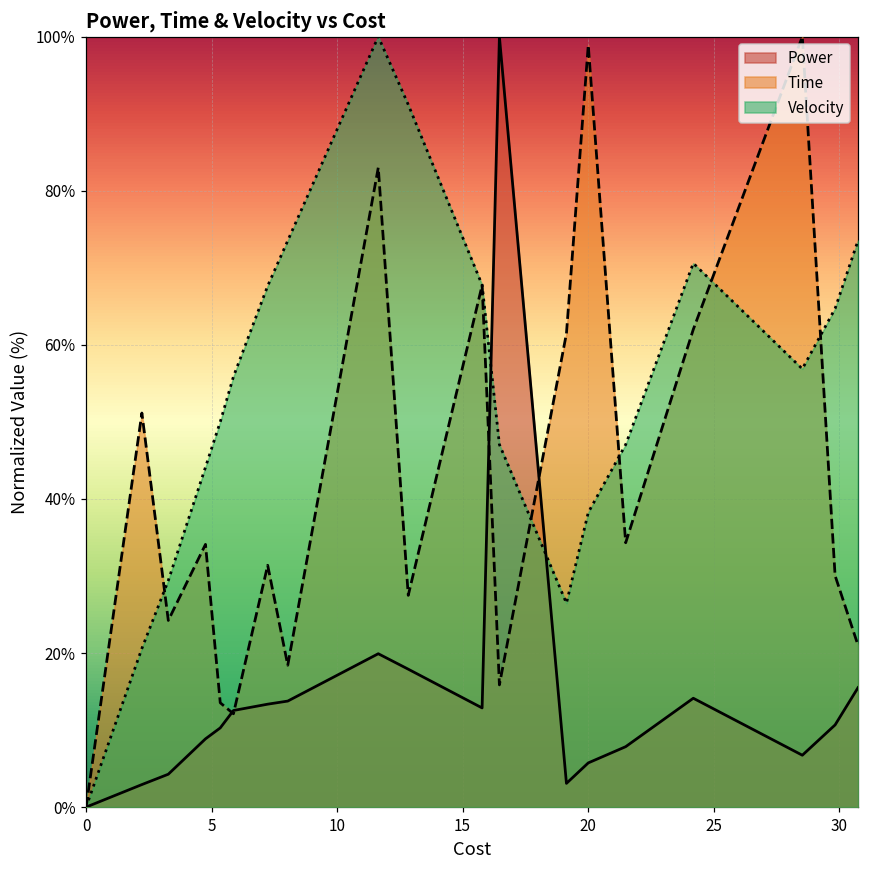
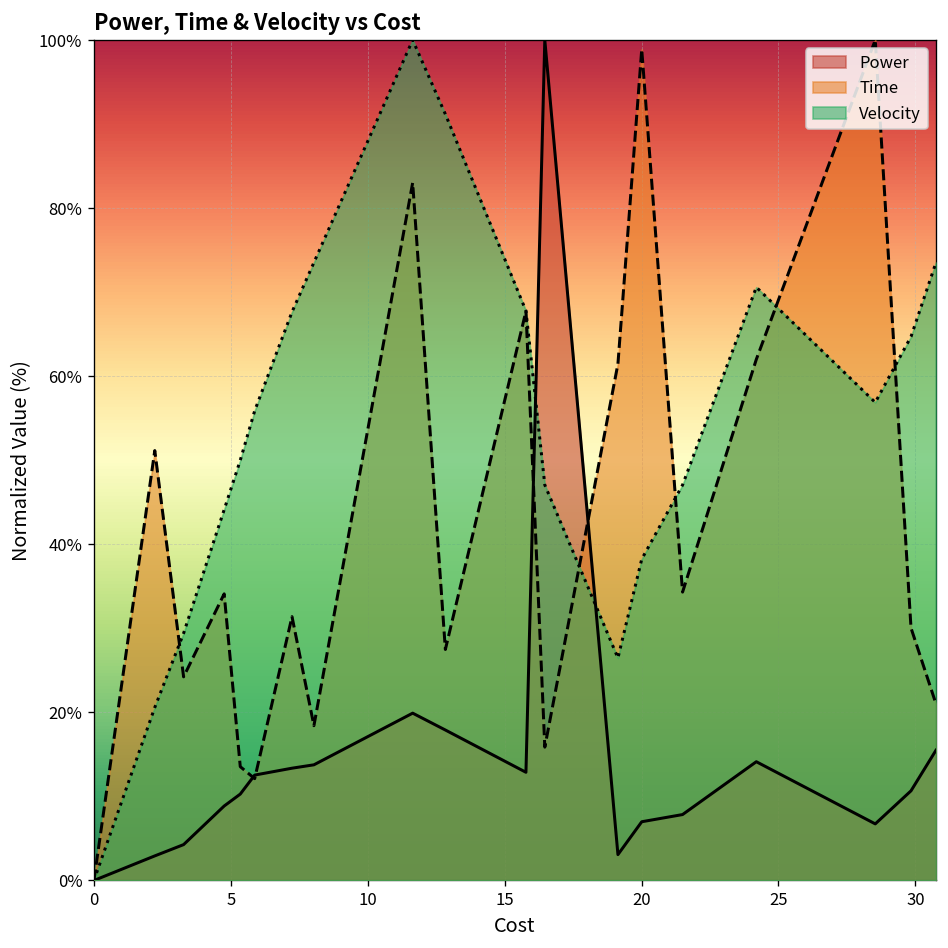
Power, 20: 6% -> 7%
